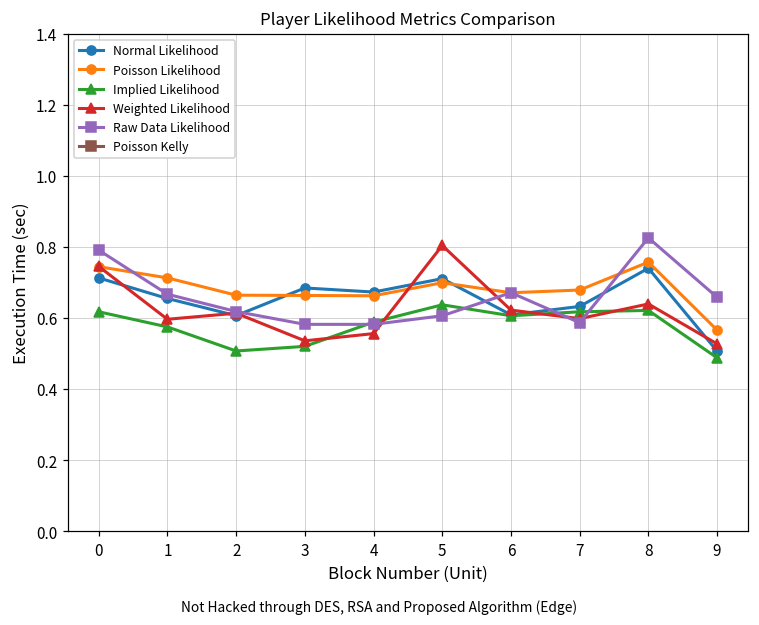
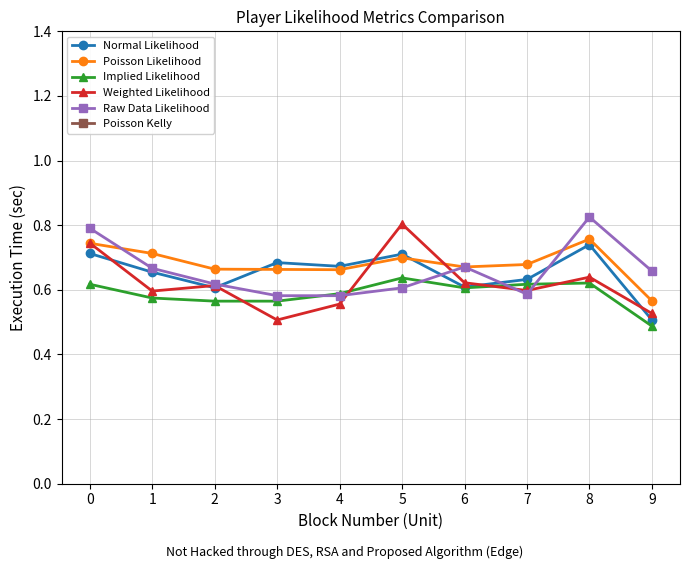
Implied Likelihood, 2: 0.51 -> 0.57
Implied Likelihood, 3: 0.52 -> 0.57
Weighted Likelihood, 3: 0.54 -> 0.51
